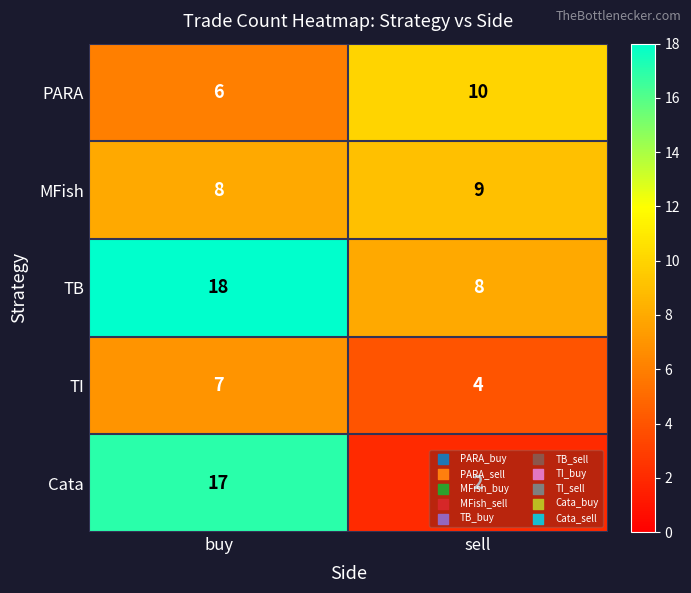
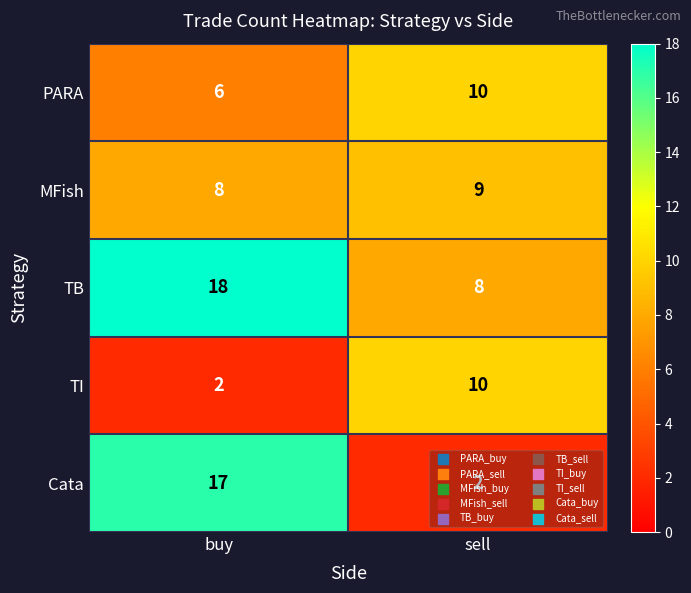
TI, buy: 7 -> 2
TI, sell: 4 -> 10
